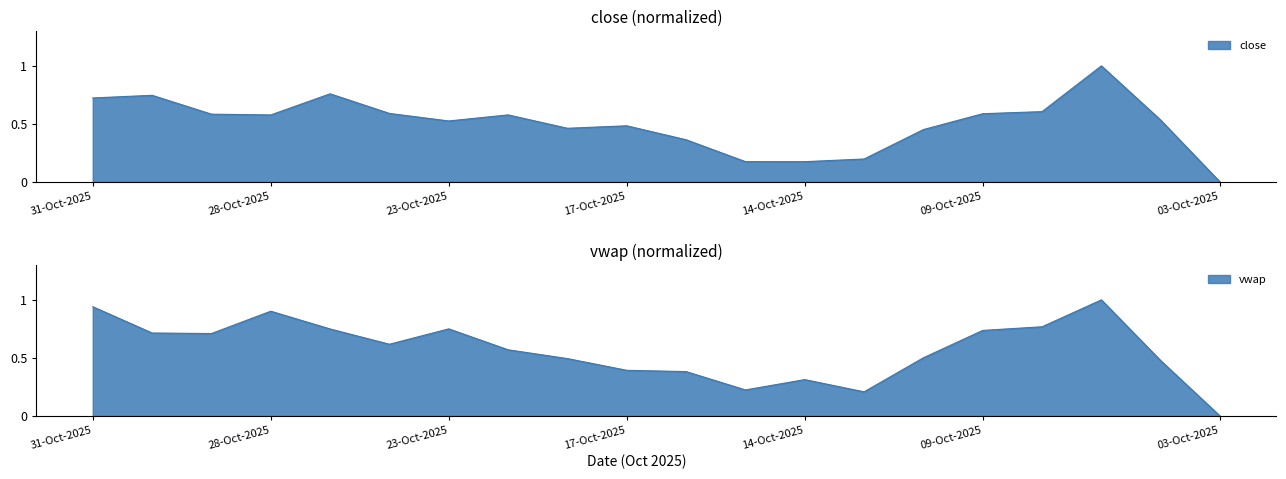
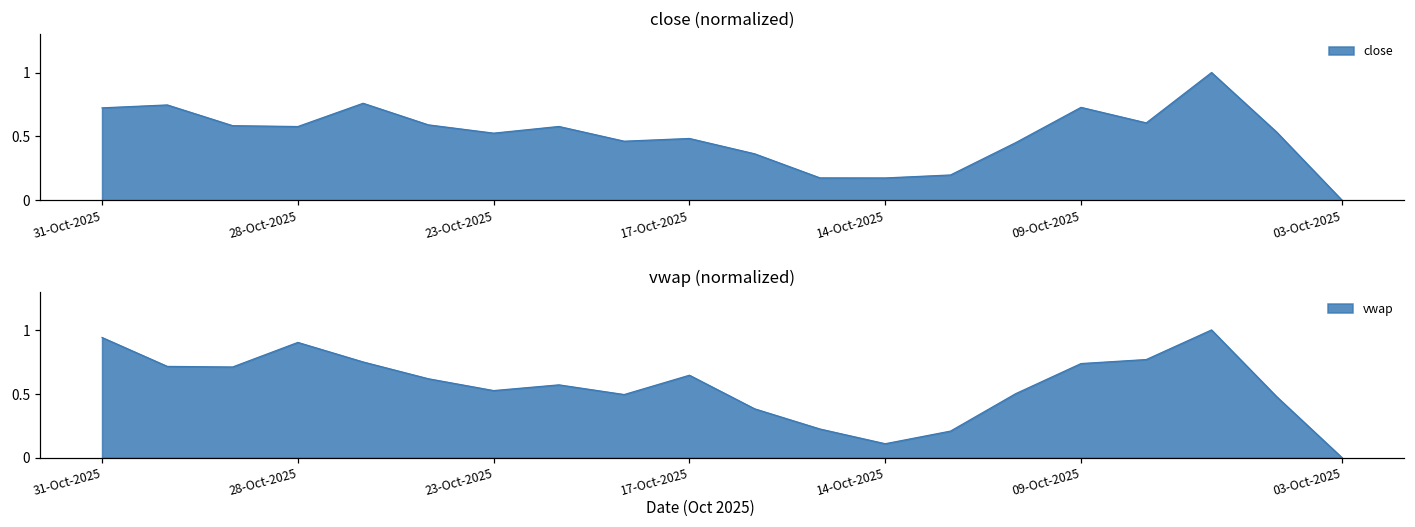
close (normalized), 09-Oct-2025: 0.59 -> 0.73
vwap (normalized), 23-Oct-2025: 0.75 -> 0.53
vwap (normalized), 17-Oct-2025: 0.39 -> 0.65
vwap (normalized), 14-Oct-2025: 0.31 -> 0.11
